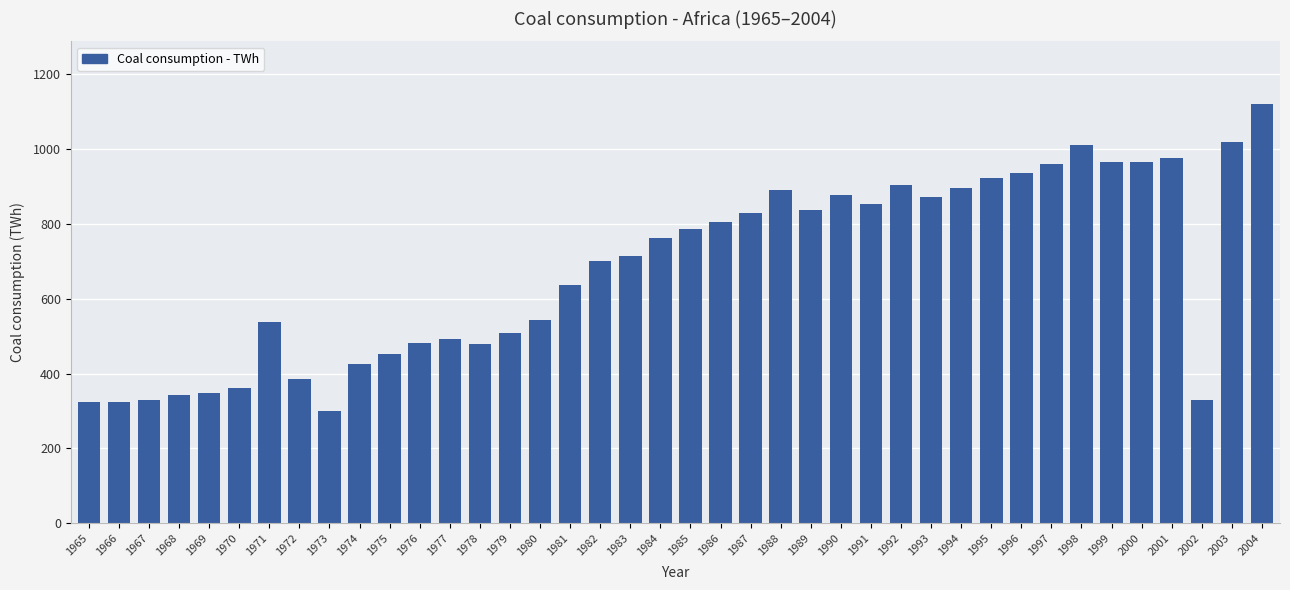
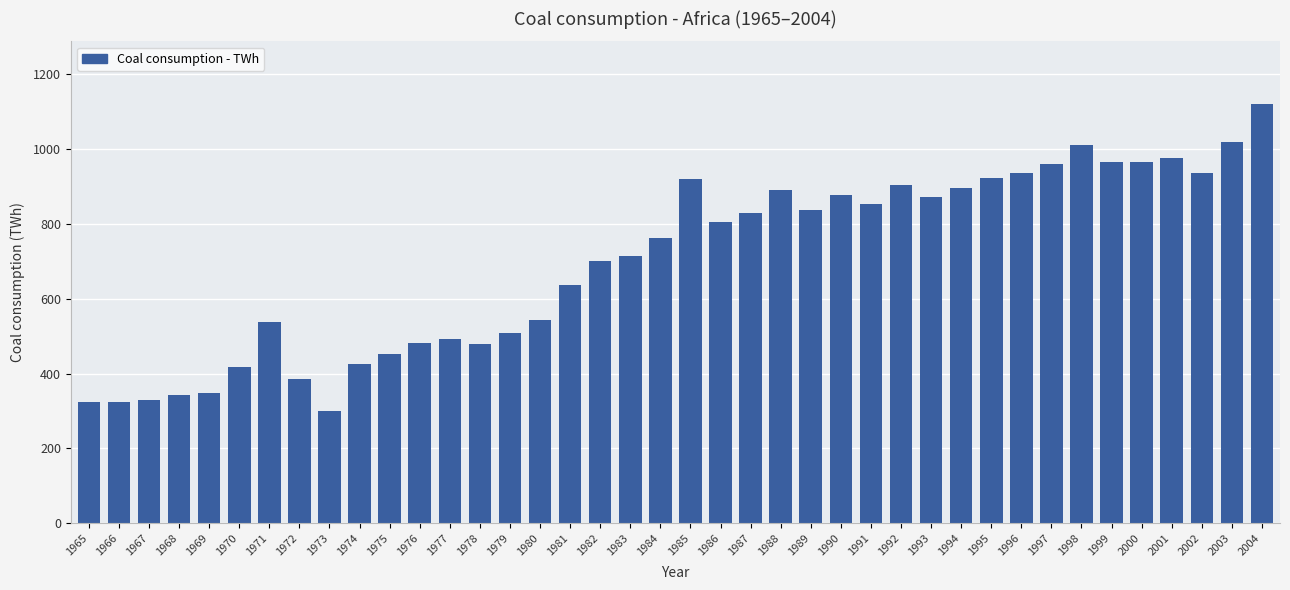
1970: 360 -> 420
1985: 790 -> 920
2002: 330 -> 930
